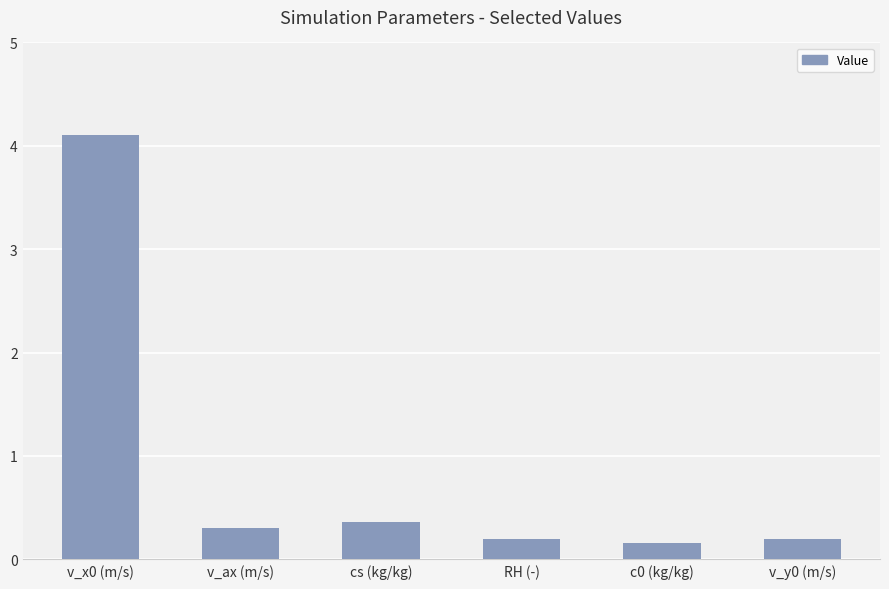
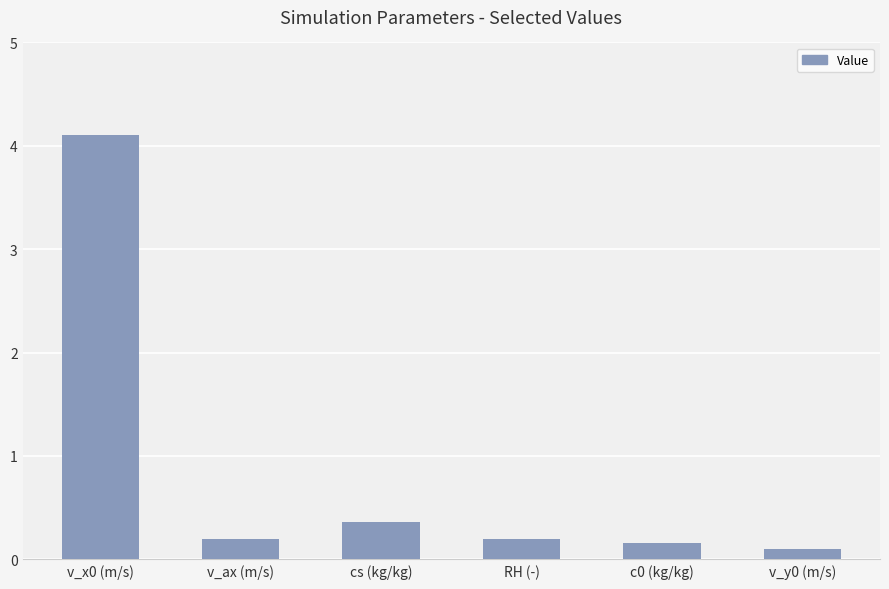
v_ax (m/s): 0.3 -> 0.2
v_y0 (m/s): 0.2 -> 0.1
